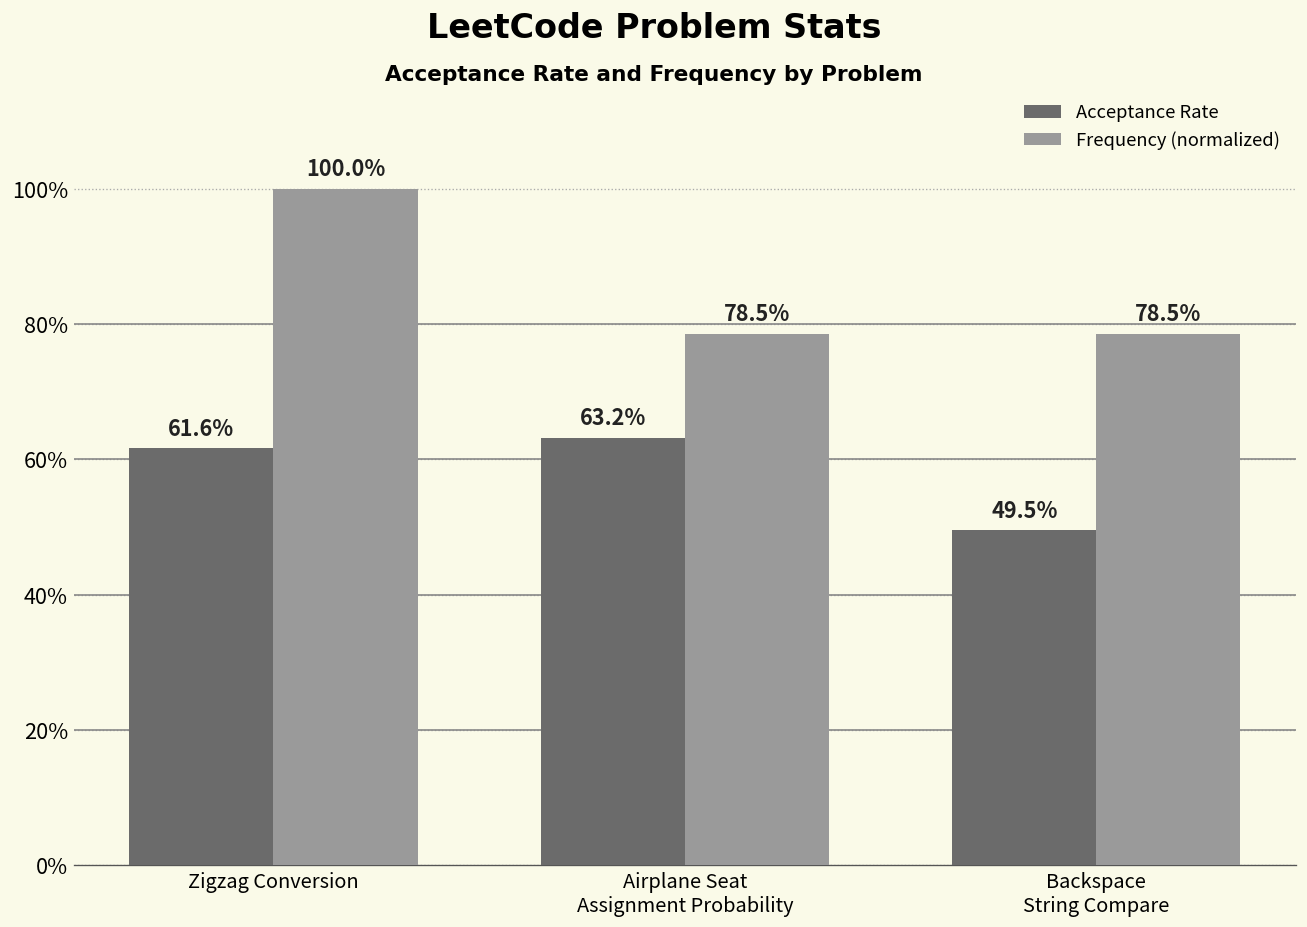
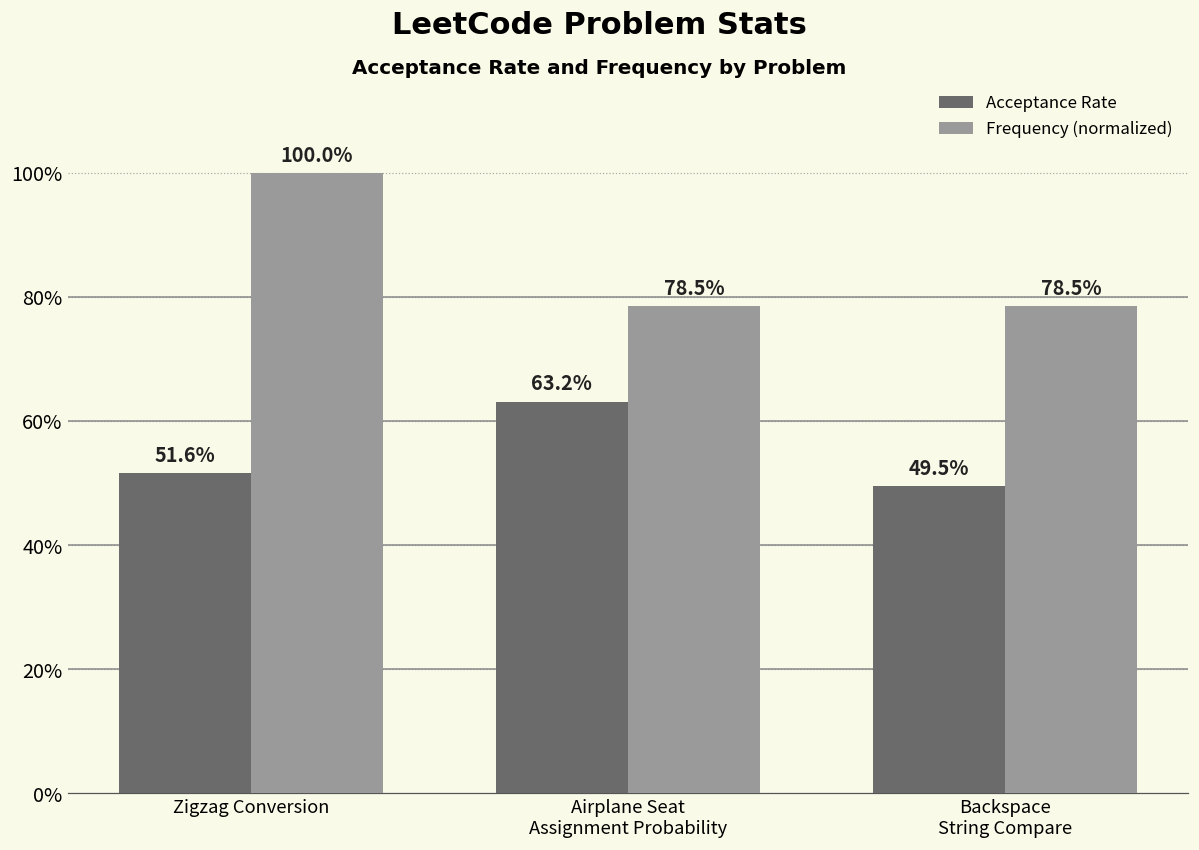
Acceptance Rate, Zigzag Conversion: 61.6% -> 51.6%
